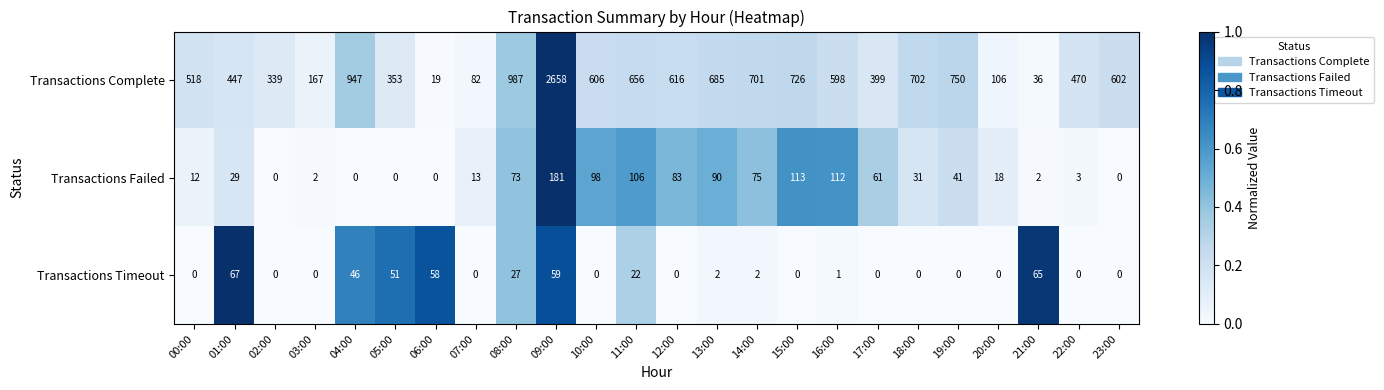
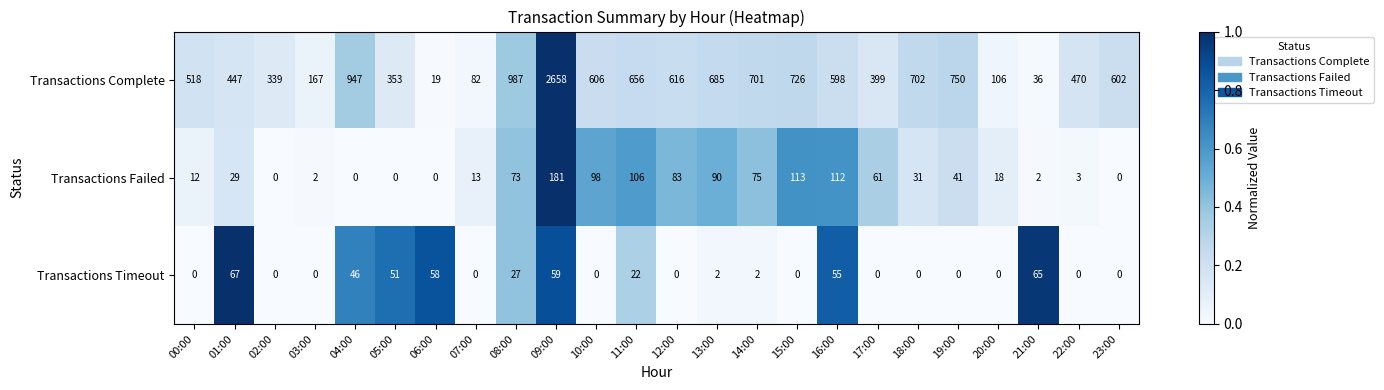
Transactions Timeout, 16:00: 1 -> 55
